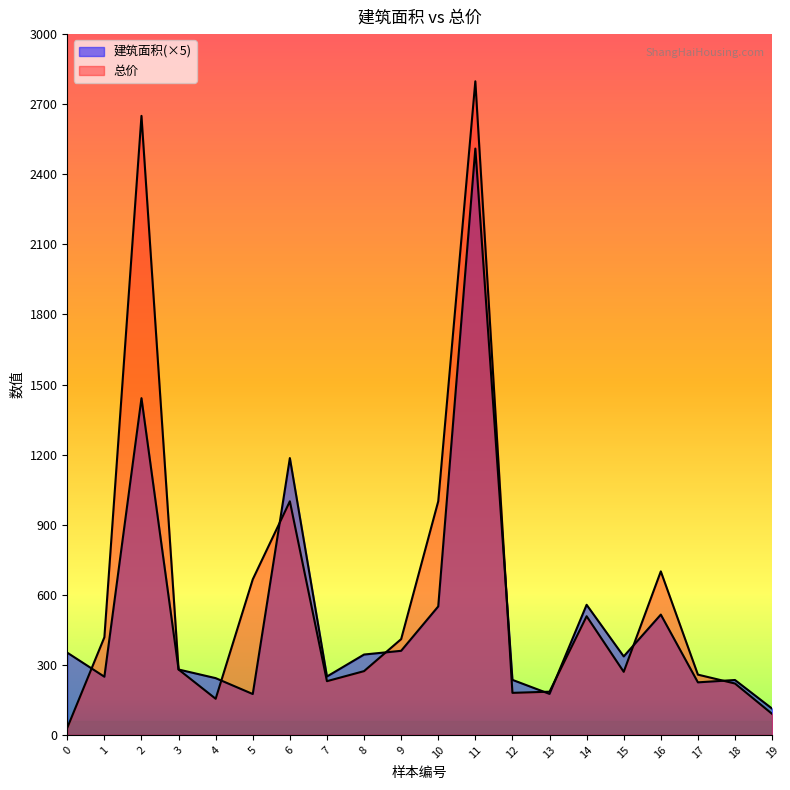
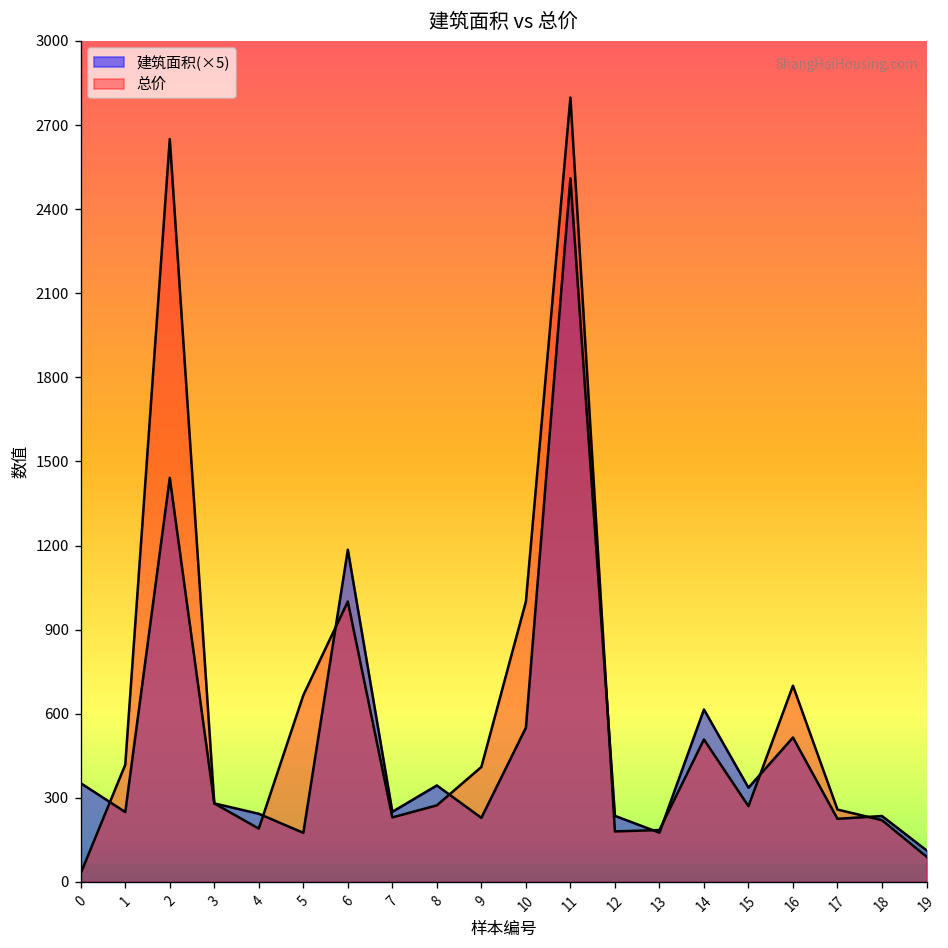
总价, 4: 150 -> 190
建筑面积(×5), 9: 360 -> 230
建筑面积(×5), 14: 560 -> 620
